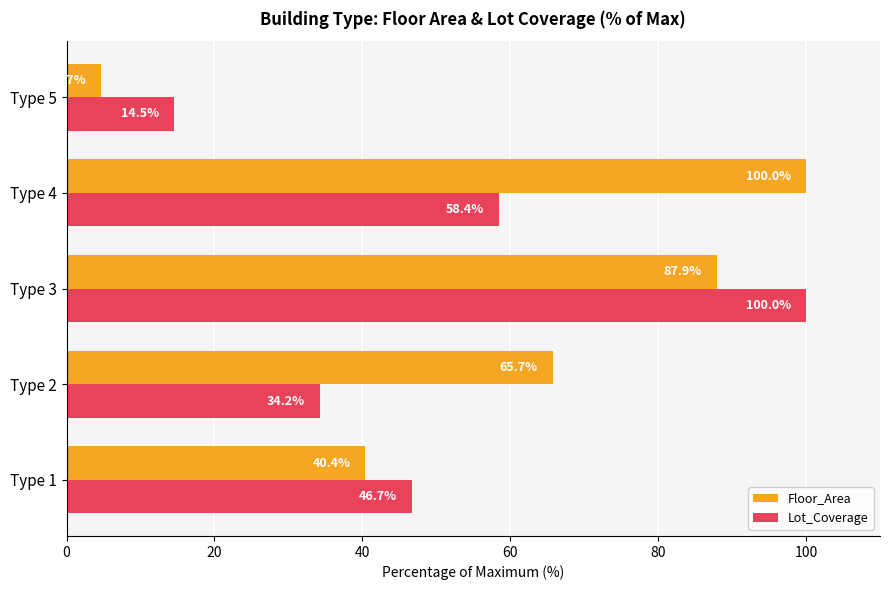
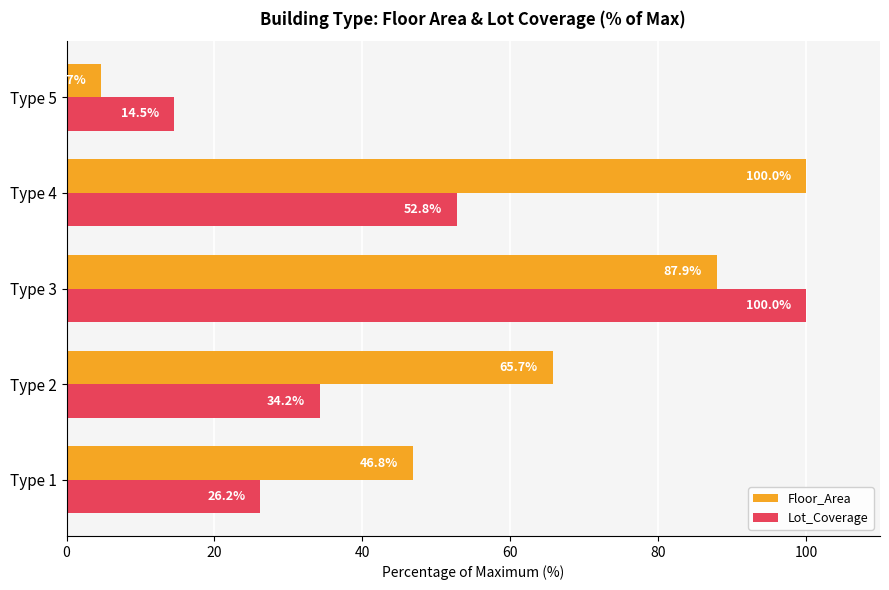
Lot_Coverage, Type 4: 58.4% -> 52.8%
Floor_Area, Type 1: 40.4% -> 46.8%
Lot_Coverage, Type 1: 46.7% -> 26.2%
